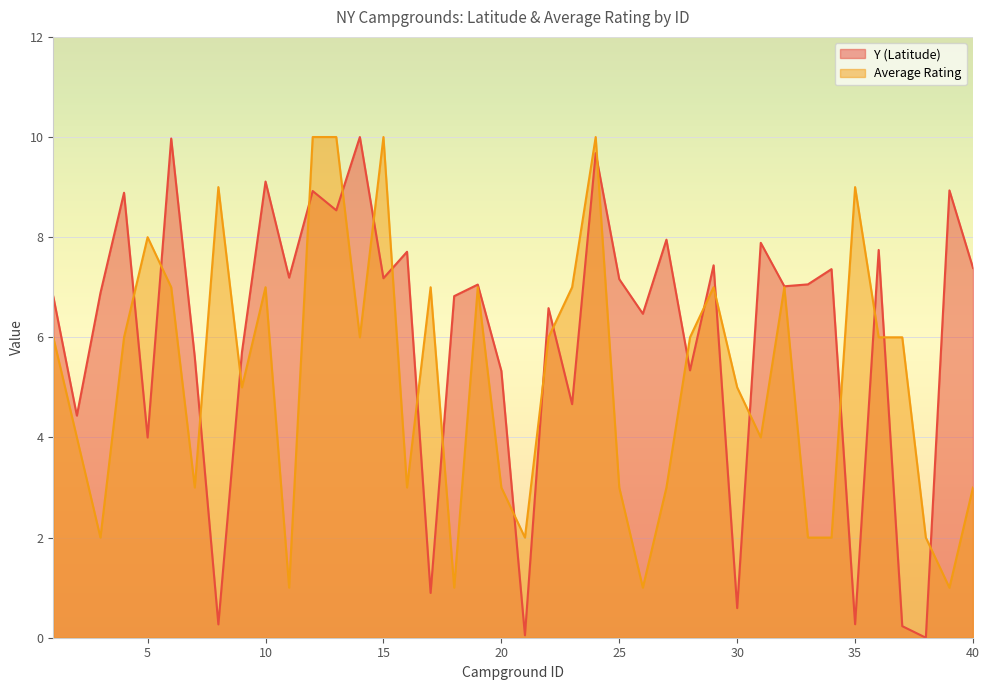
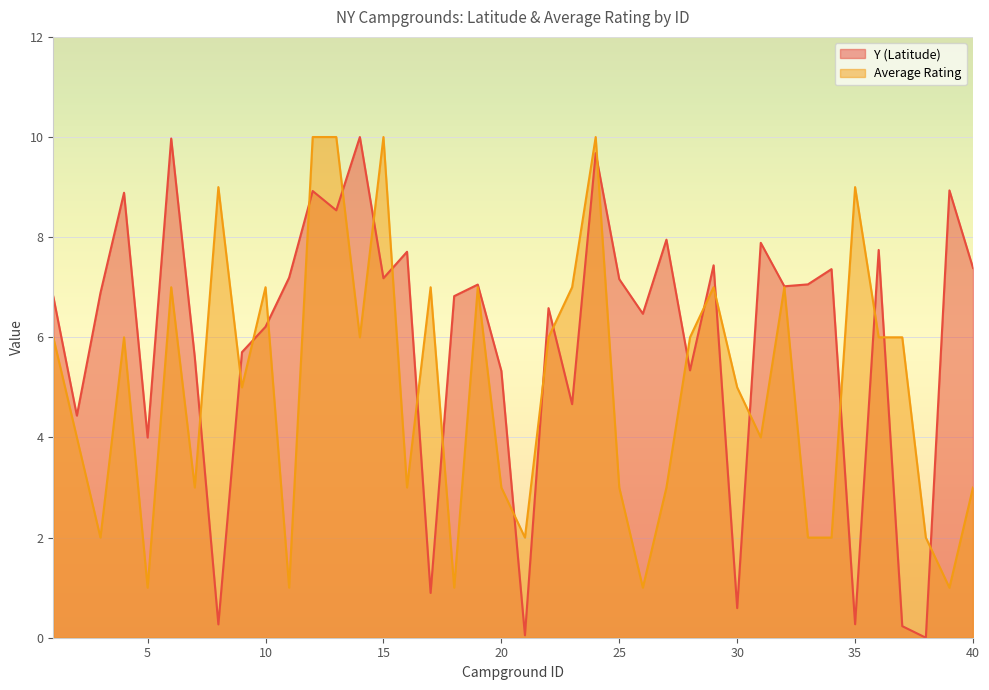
Average Rating, 5: 8 -> 1
Y (Latitude), 10: 9.1 -> 6.2
